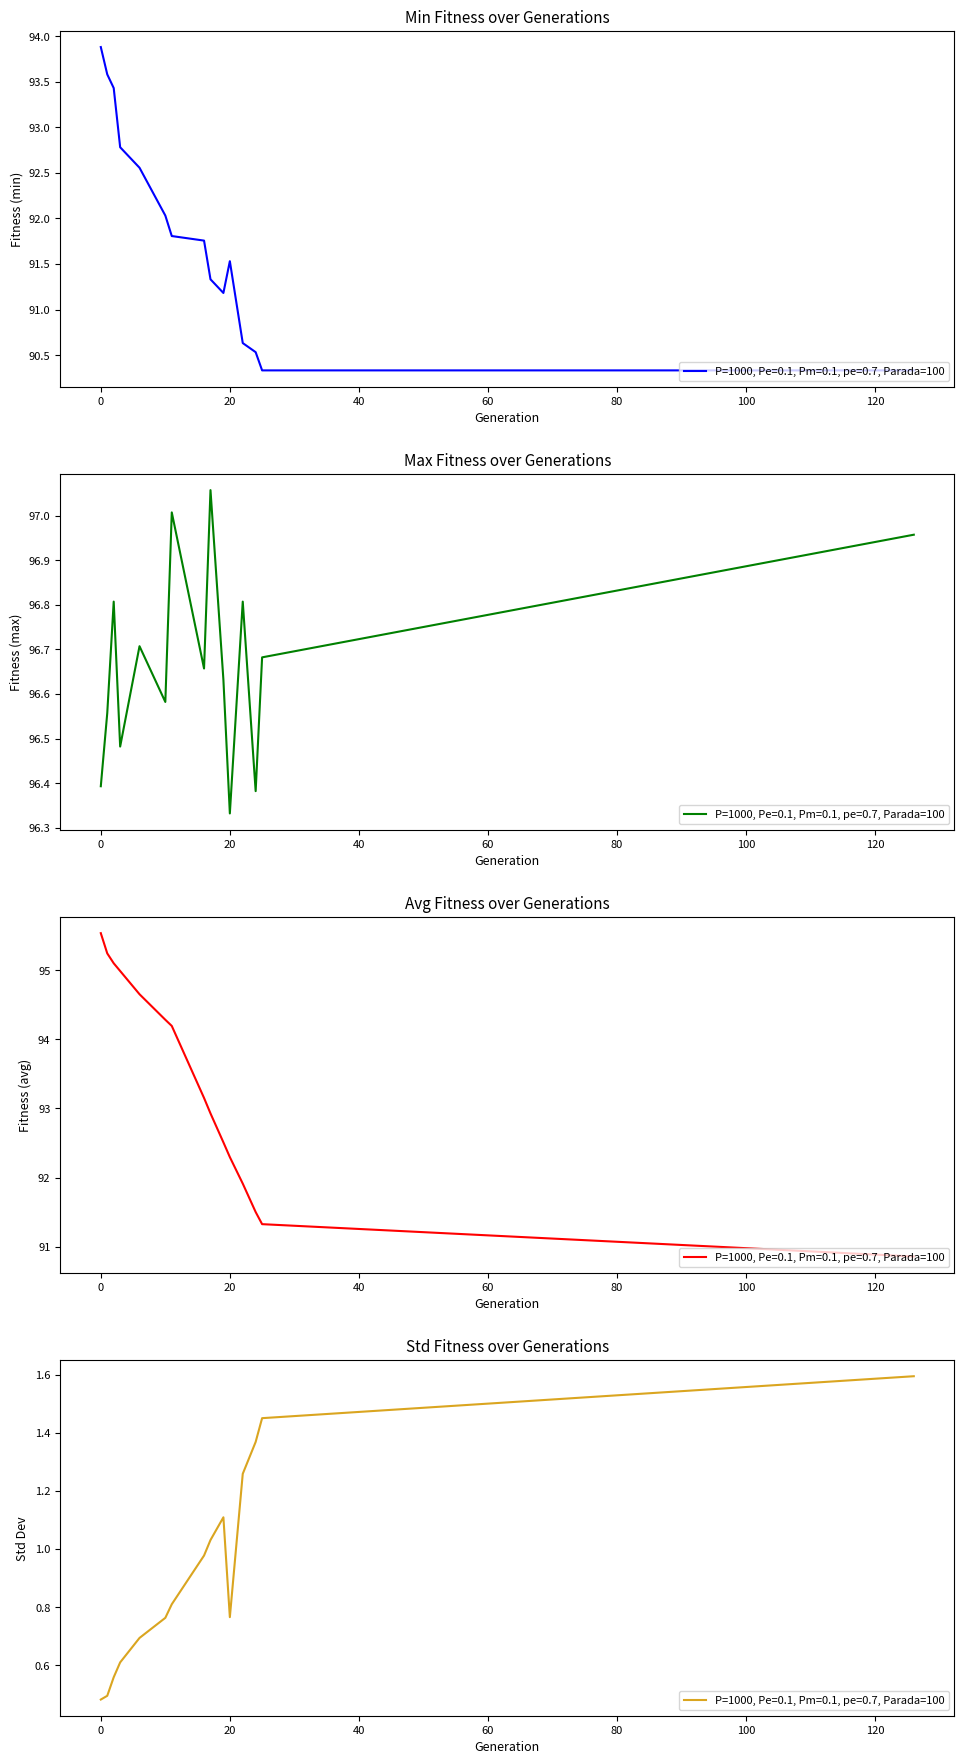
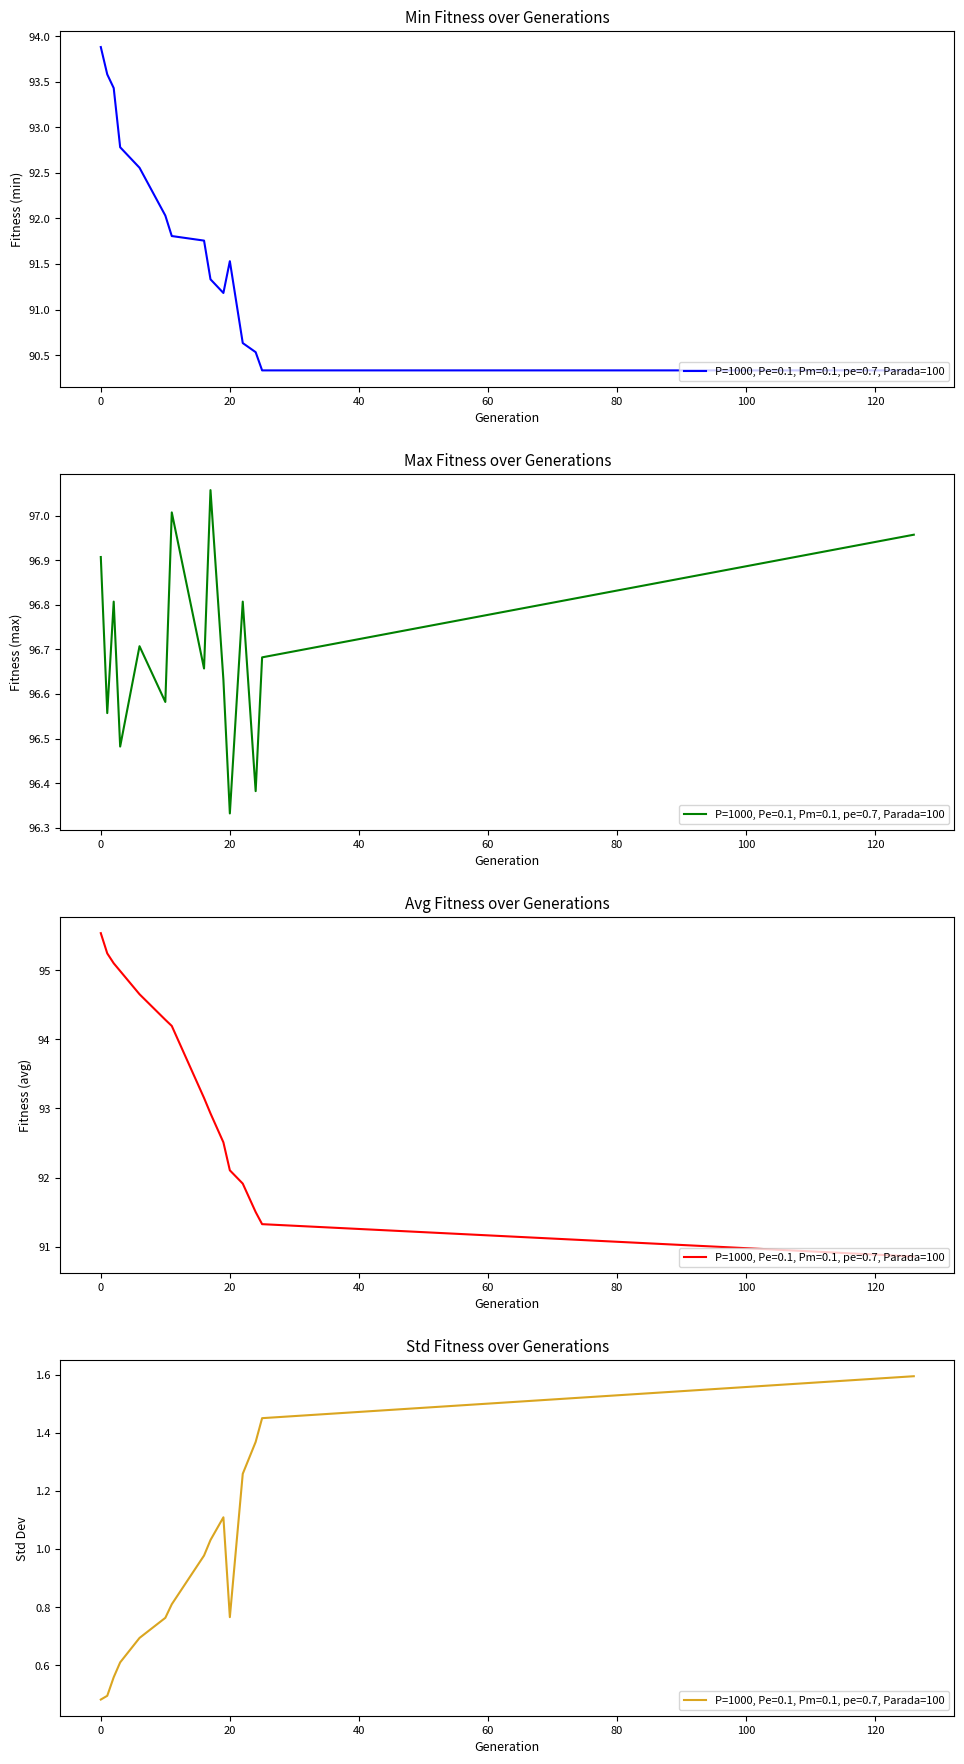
Max Fitness over Generations, 0: 96.39 -> 96.91
Avg Fitness over Generations, 20: 92.3 -> 92.1
